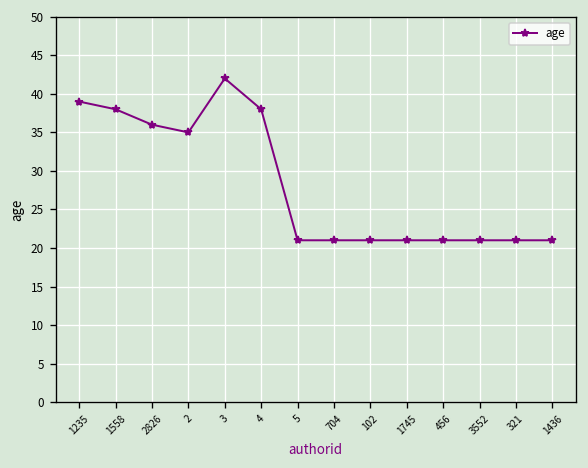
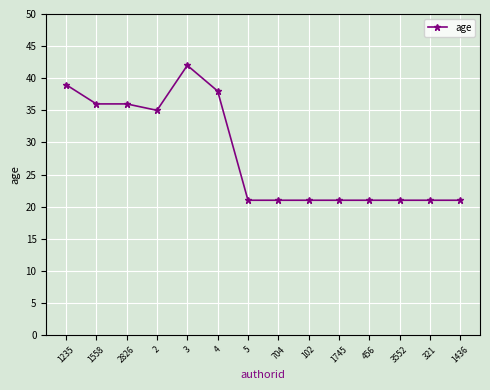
1558: 38 -> 36
